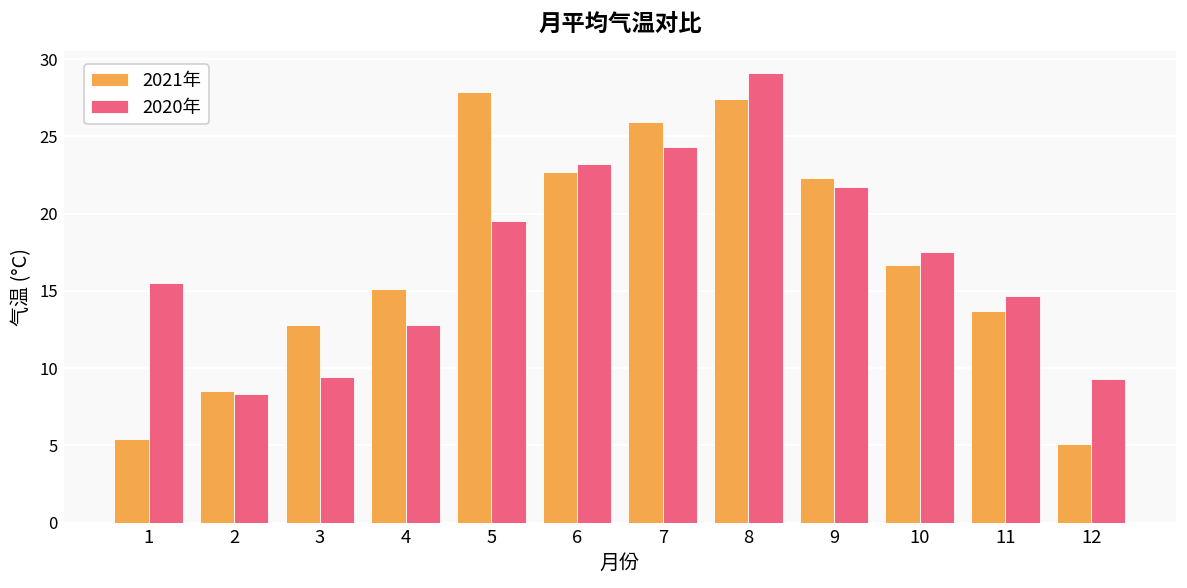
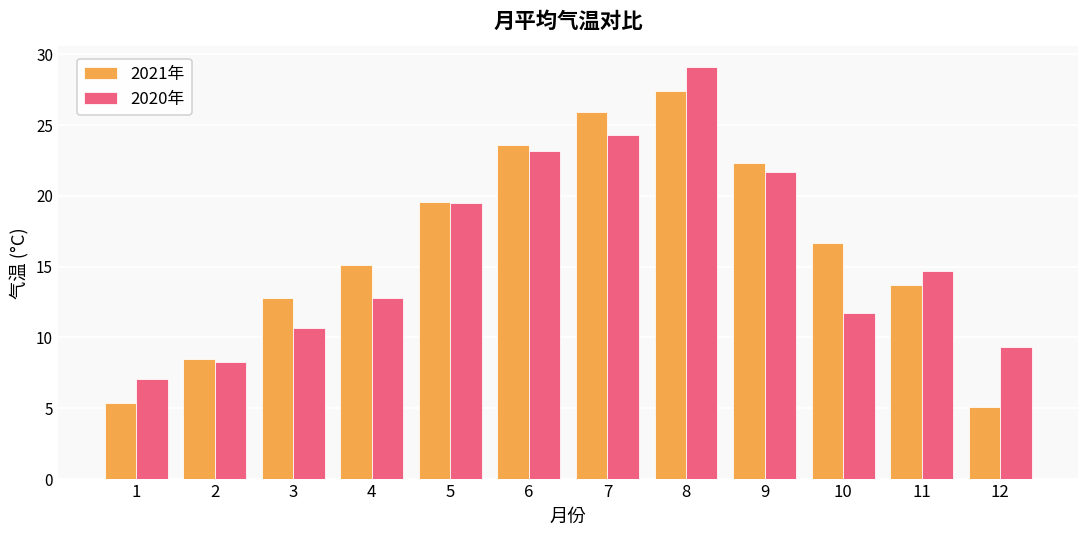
2020年, 1: 15.5 -> 7.1
2020年, 3: 9.4 -> 10.7
2021年, 5: 27.9 -> 19.6
2021年, 6: 22.7 -> 23.6
2020年, 10: 17.5 -> 11.7
